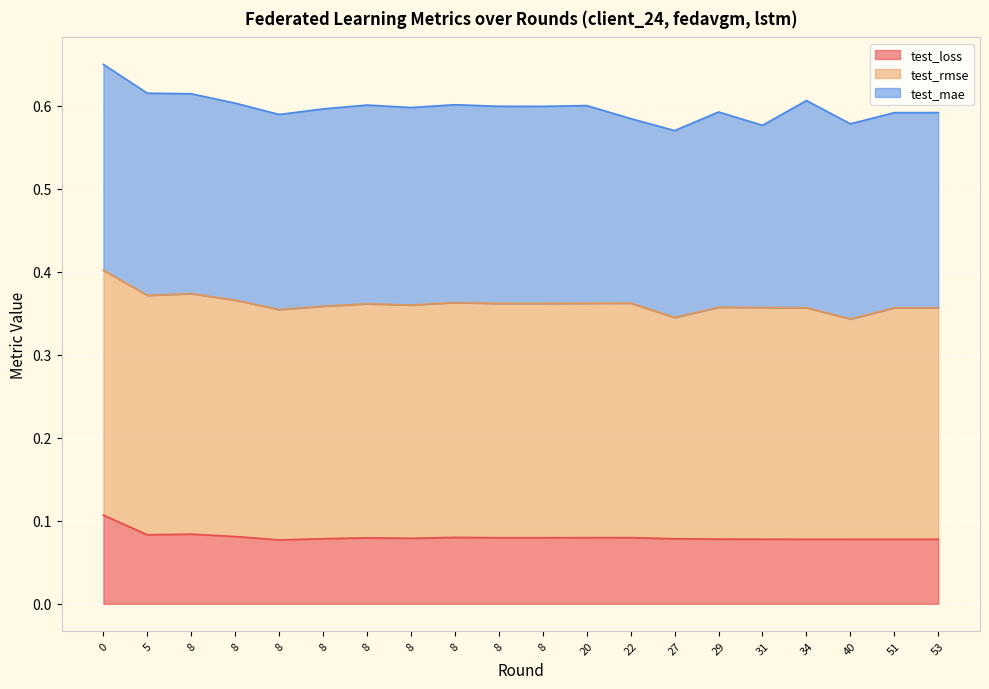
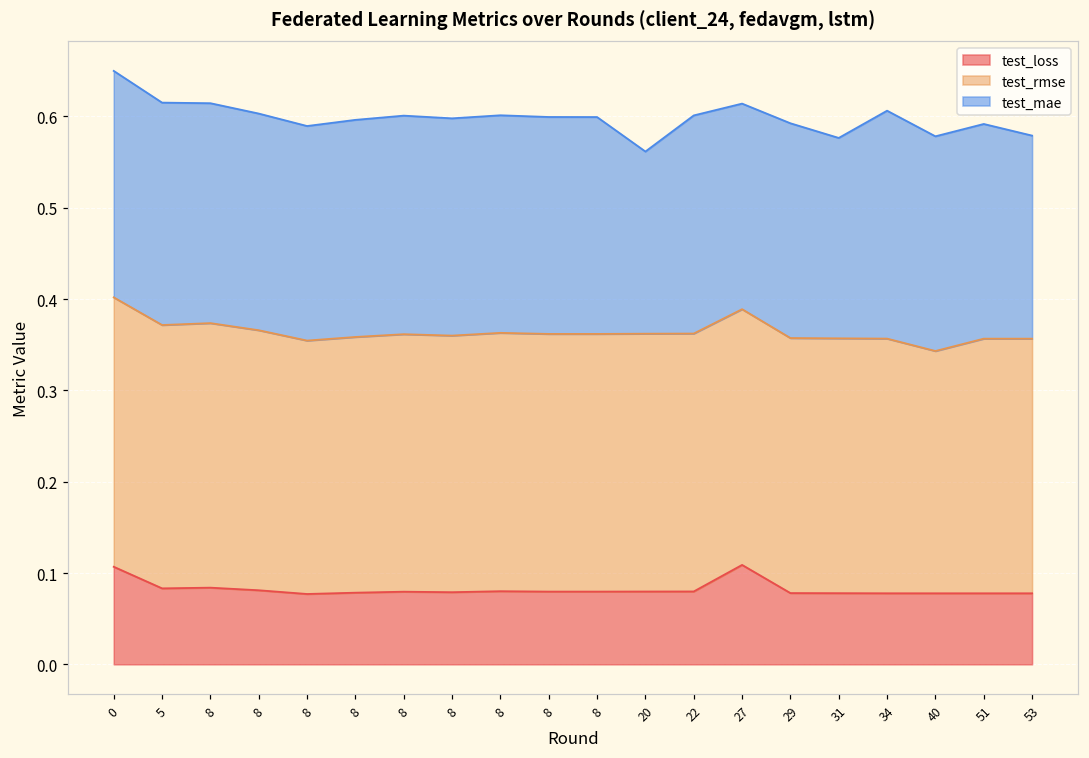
test_mae, 20: 0.24 -> 0.20
test_mae, 22: 0.22 -> 0.24
test_loss, 27: 0.08 -> 0.11
test_rmse, 27: 0.27 -> 0.28
test_mae, 53: 0.24 -> 0.22
